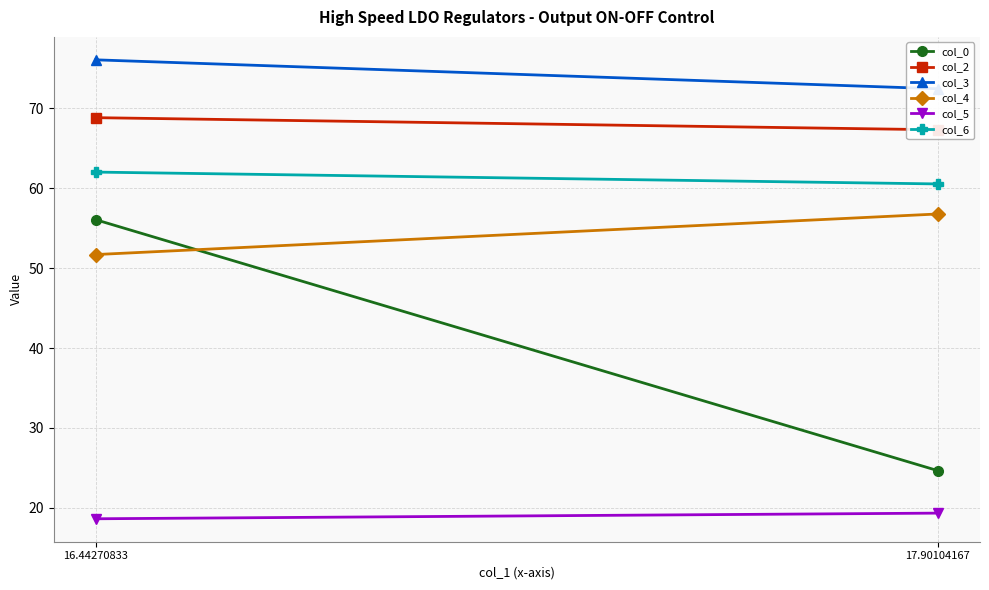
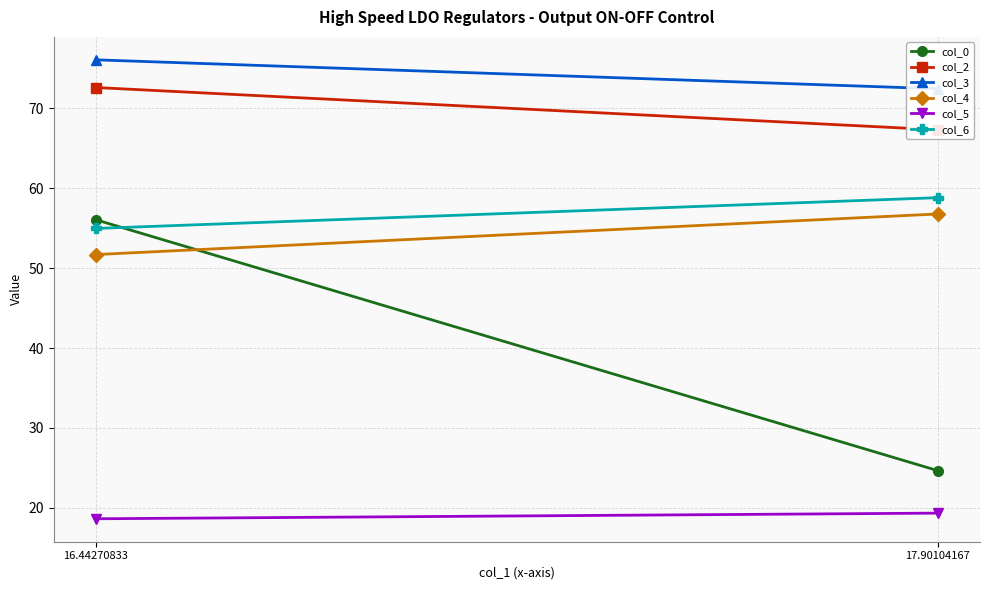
col_2, 16.44270833: 69 -> 73
col_6, 16.44270833: 62 -> 55
col_6, 17.90104167: 61 -> 59
